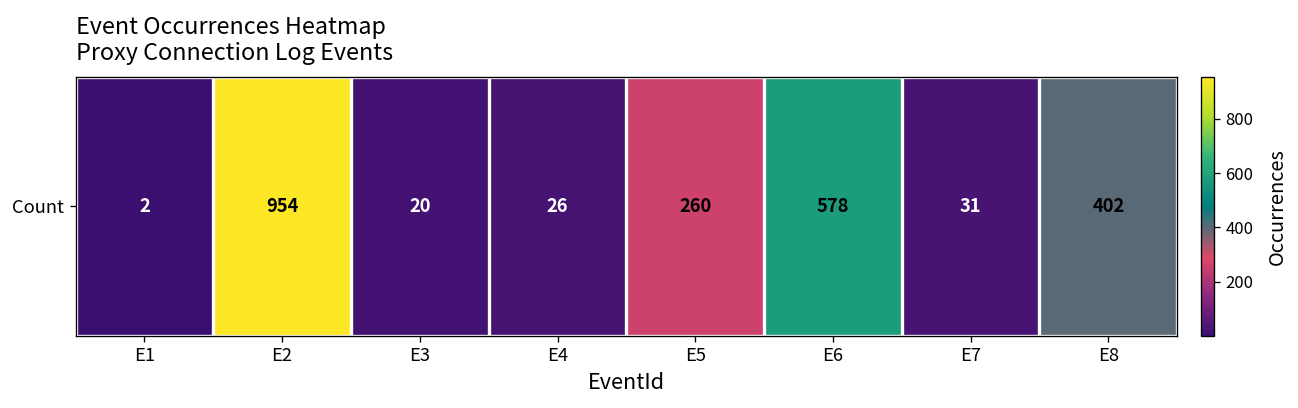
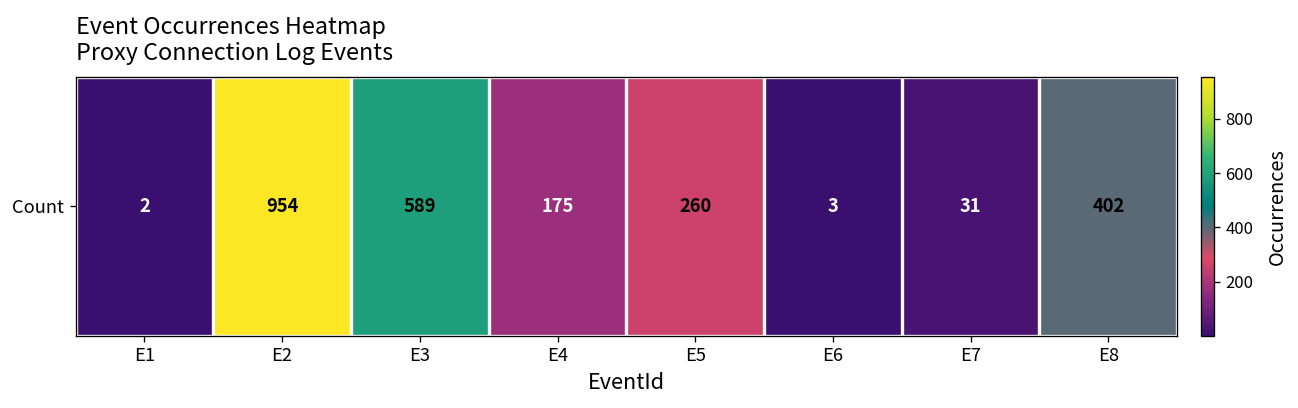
Count, E3: 20 -> 589
Count, E4: 26 -> 175
Count, E6: 578 -> 3
